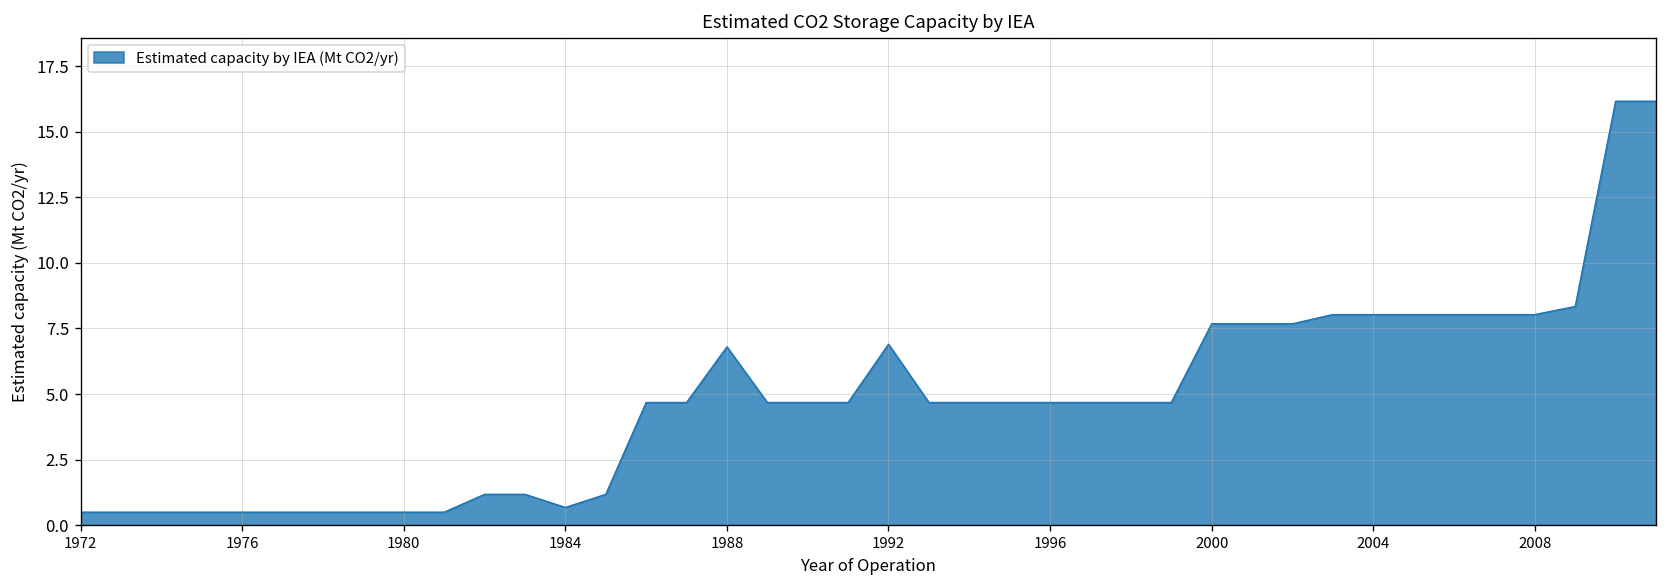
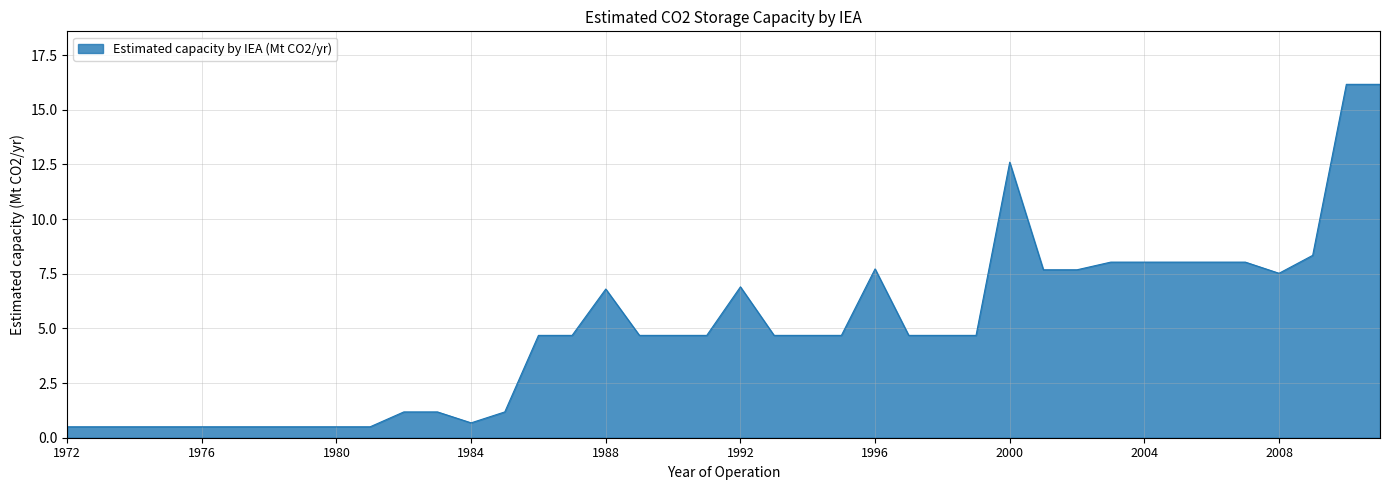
1996: 4.7 -> 7.7
2000: 7.7 -> 12.6
2008: 8.0 -> 7.5
